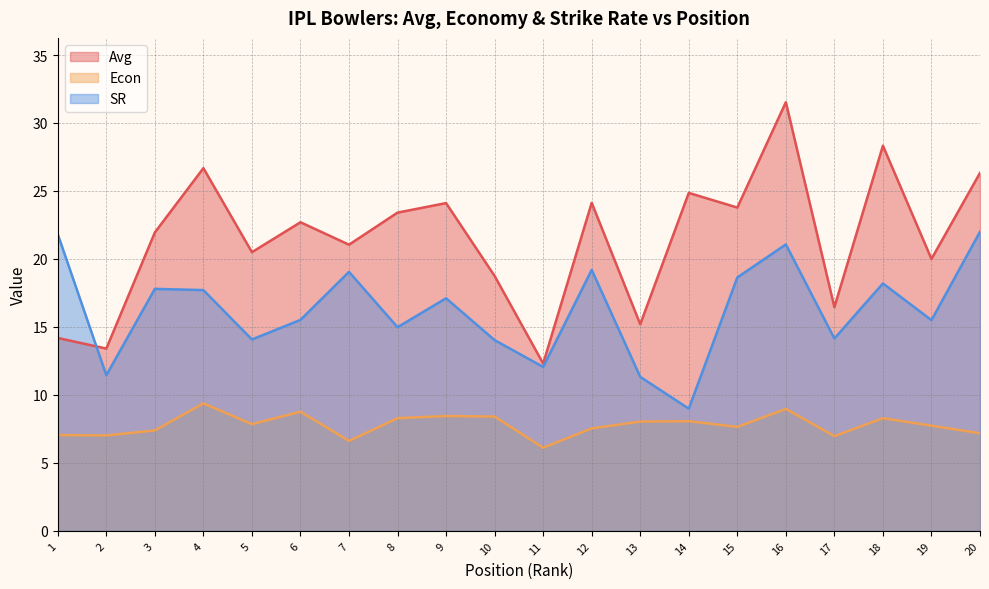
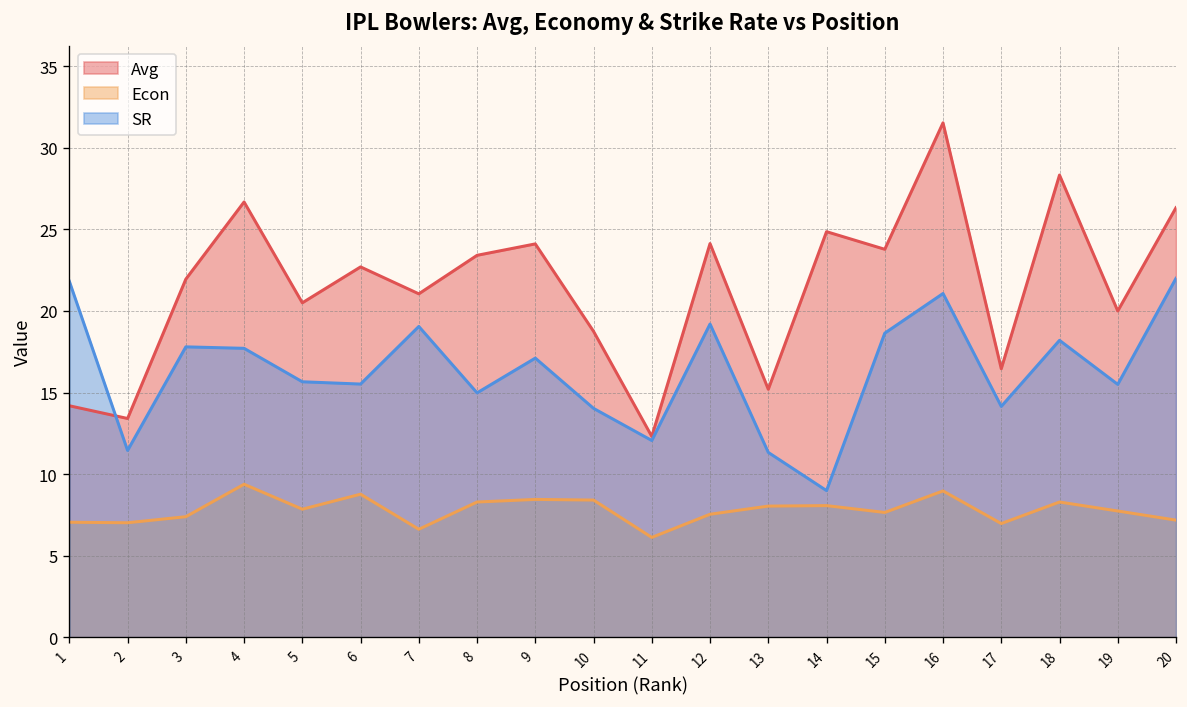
SR, 5: 14.1 -> 15.7
